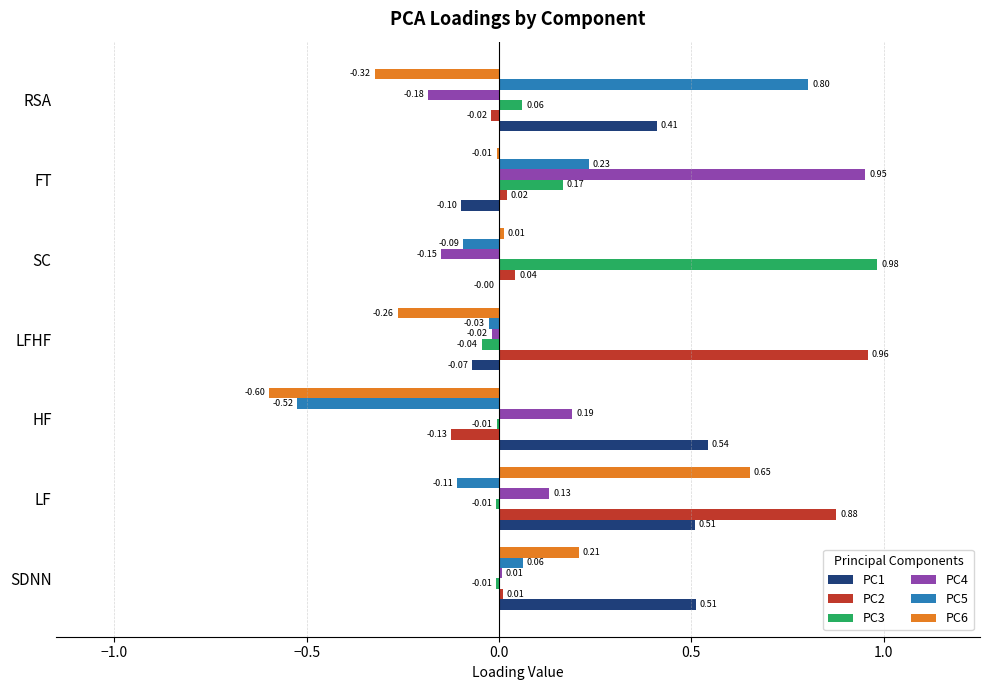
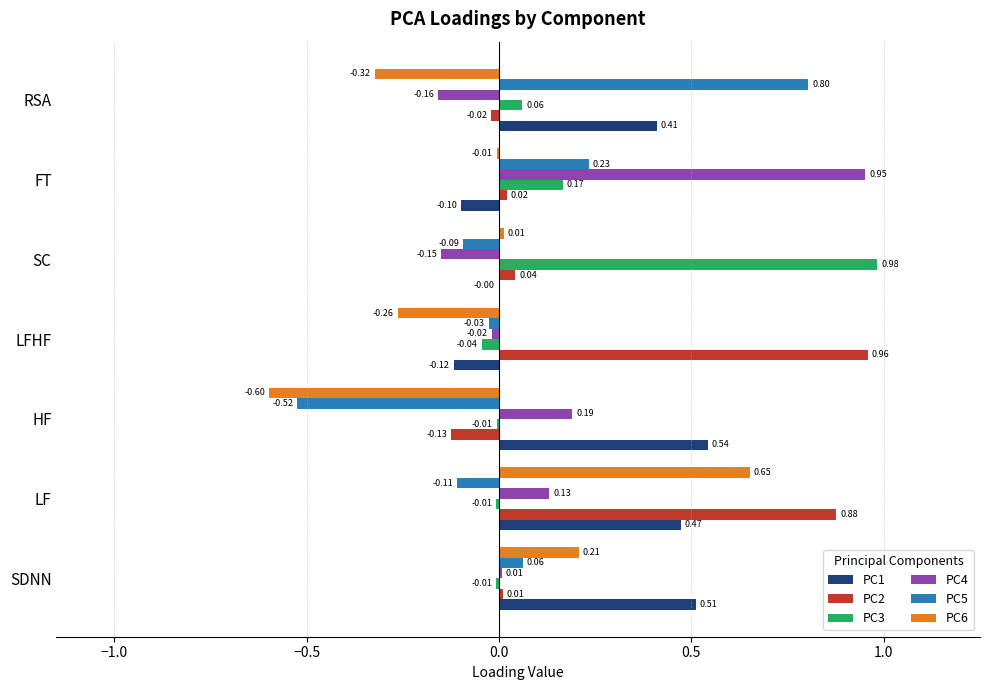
PC4, RSA: -0.18 -> -0.16
PC1, LFHF: -0.07 -> -0.12
PC1, LF: 0.51 -> 0.47
